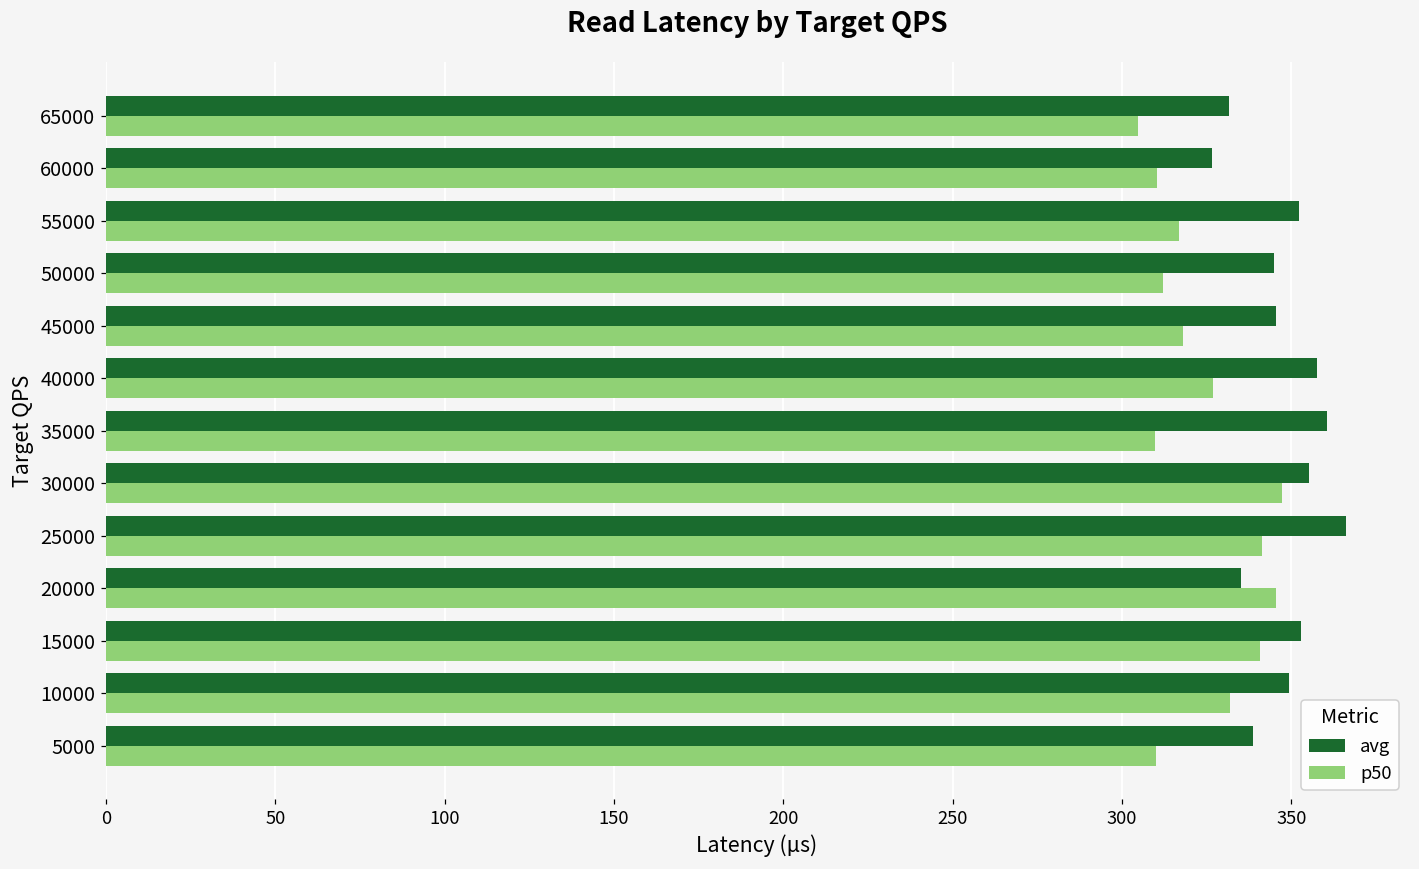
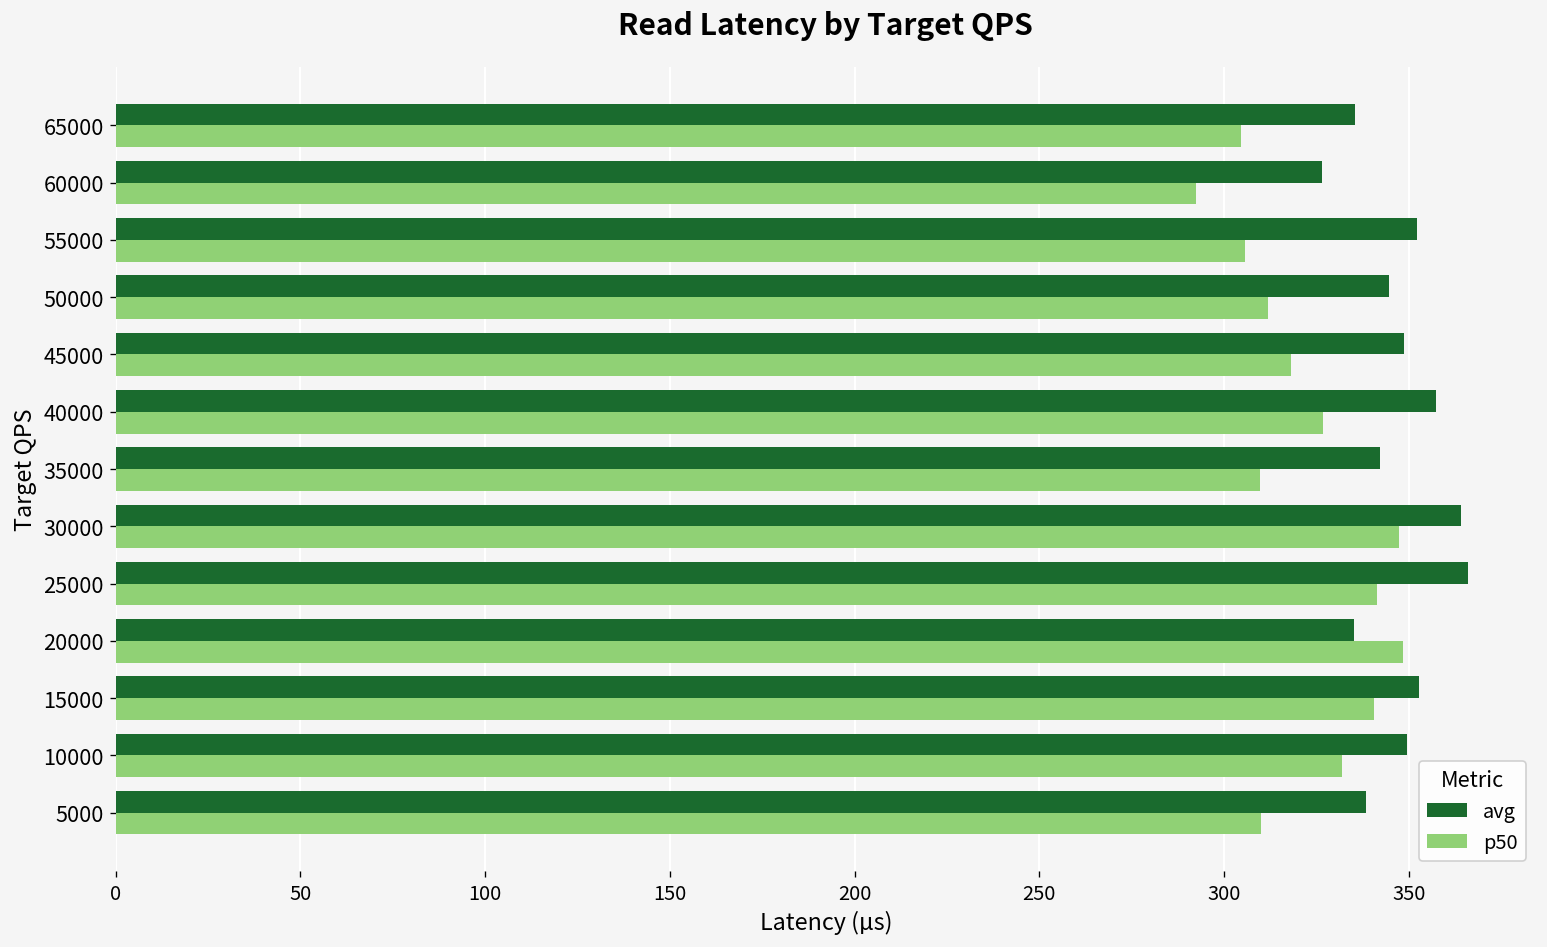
avg, 65000: 332 -> 336
p50, 60000: 310 -> 292
p50, 55000: 317 -> 306
avg, 45000: 345 -> 349
avg, 35000: 361 -> 342
avg, 30000: 355 -> 364
p50, 20000: 346 -> 348
